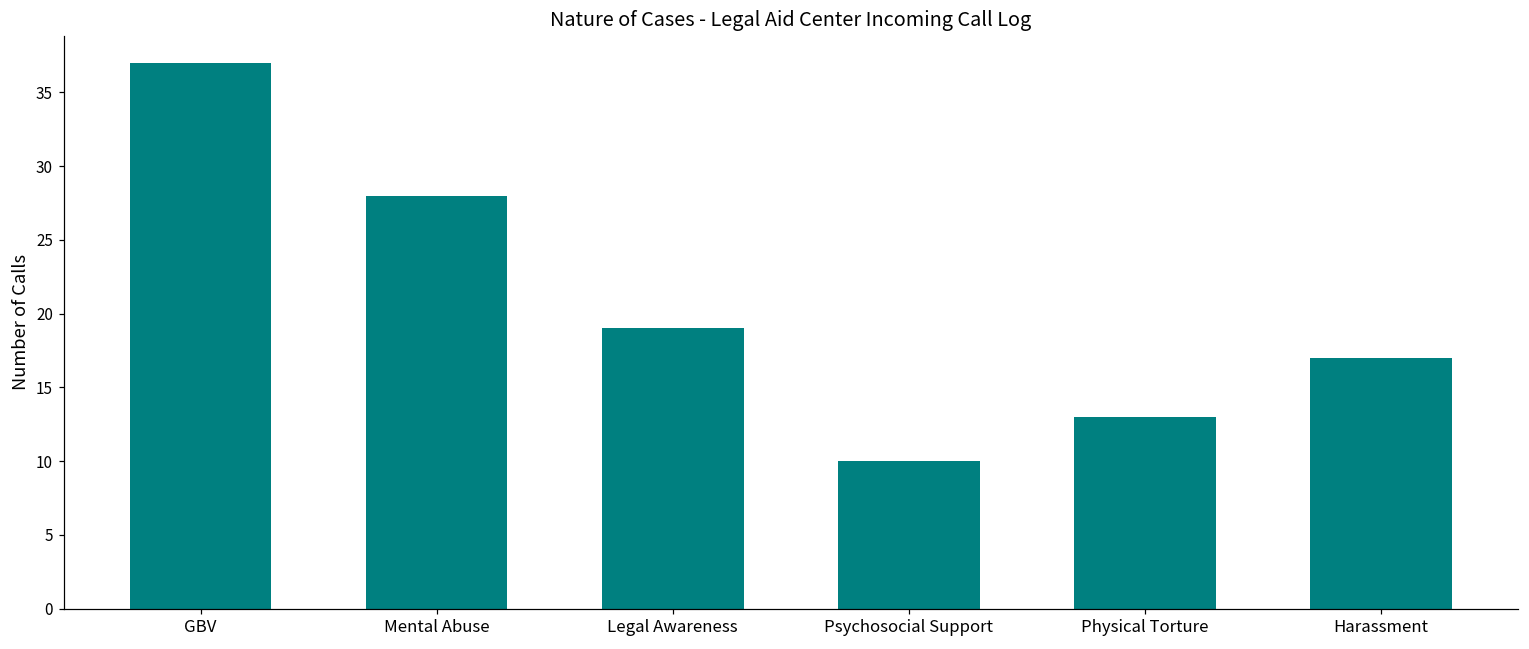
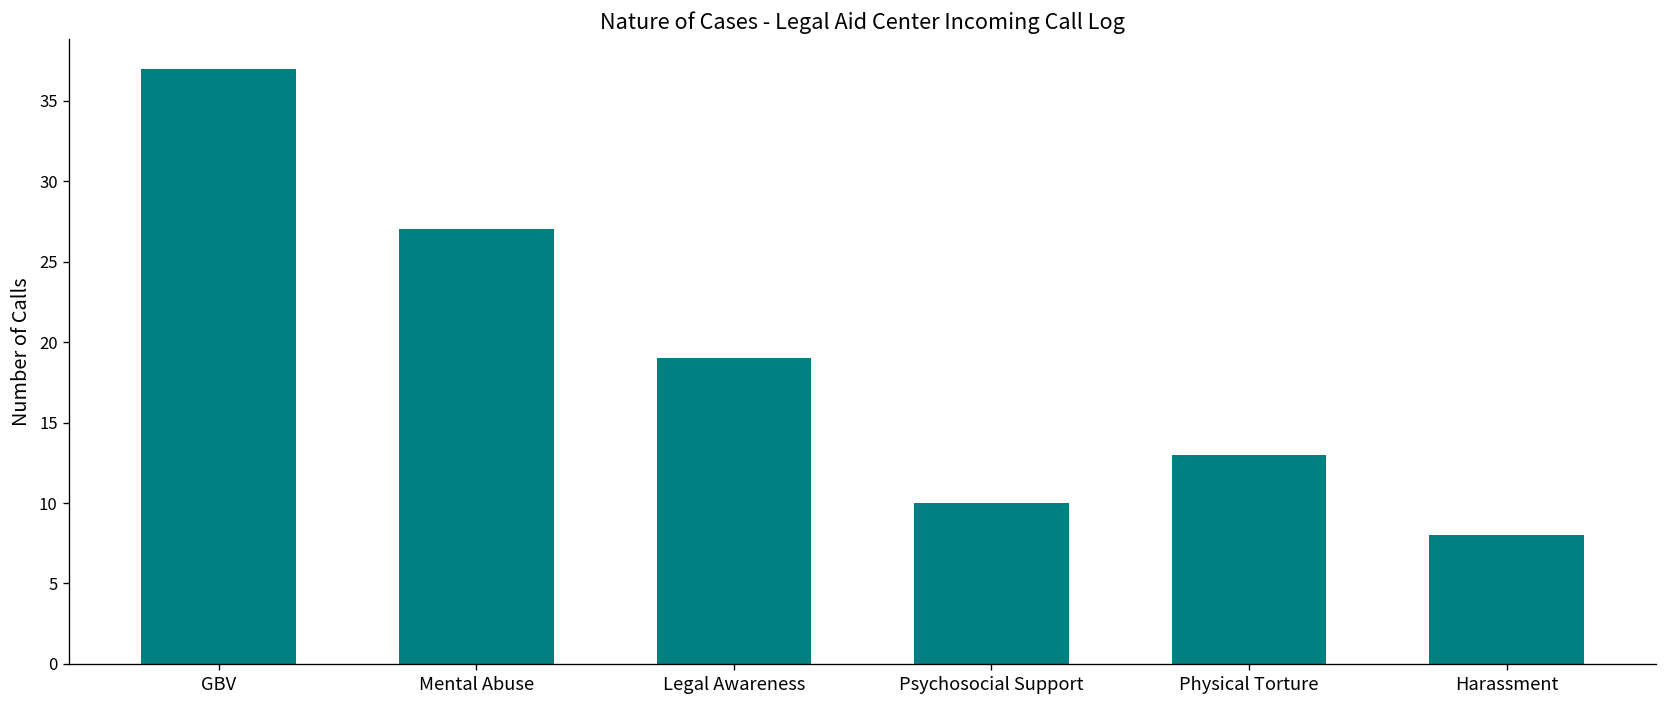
Mental Abuse: 28 -> 27
Harassment: 17 -> 8
